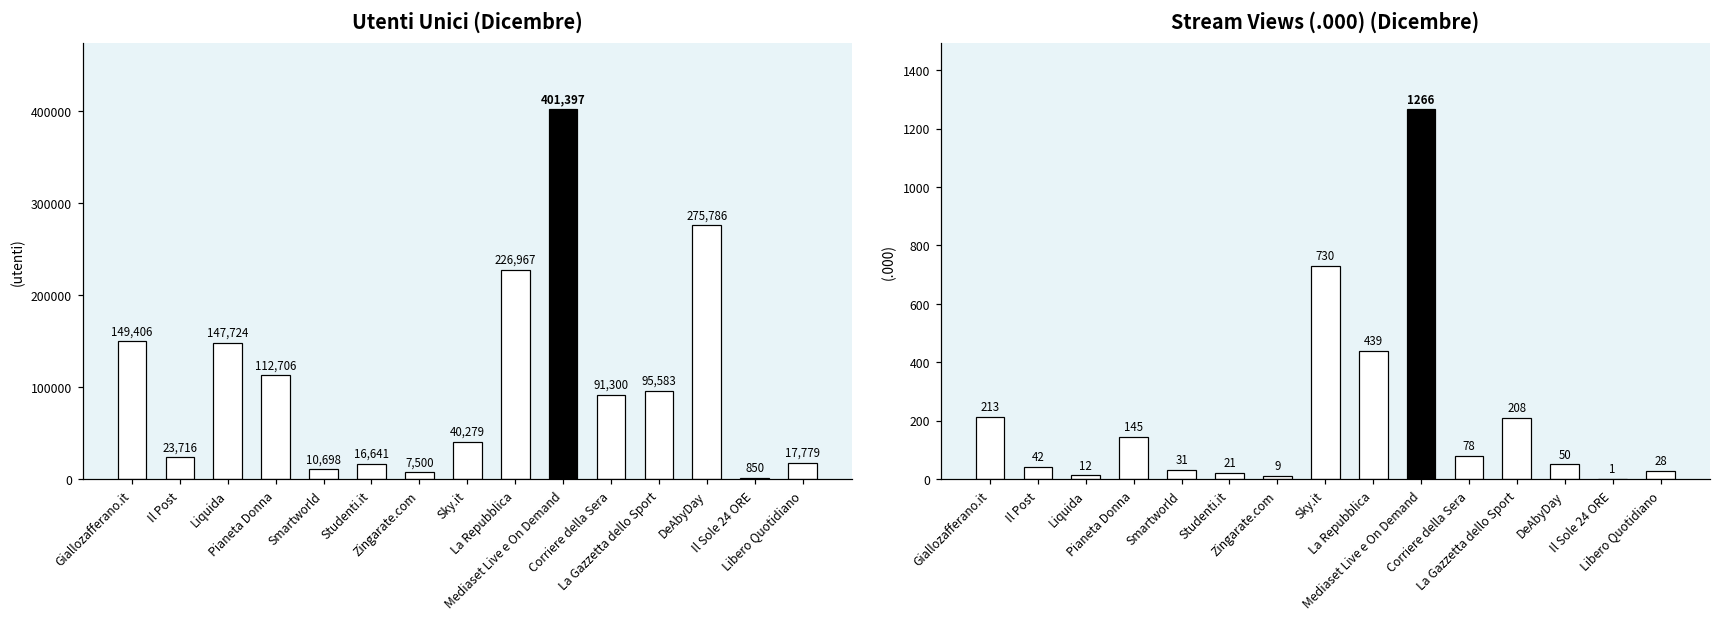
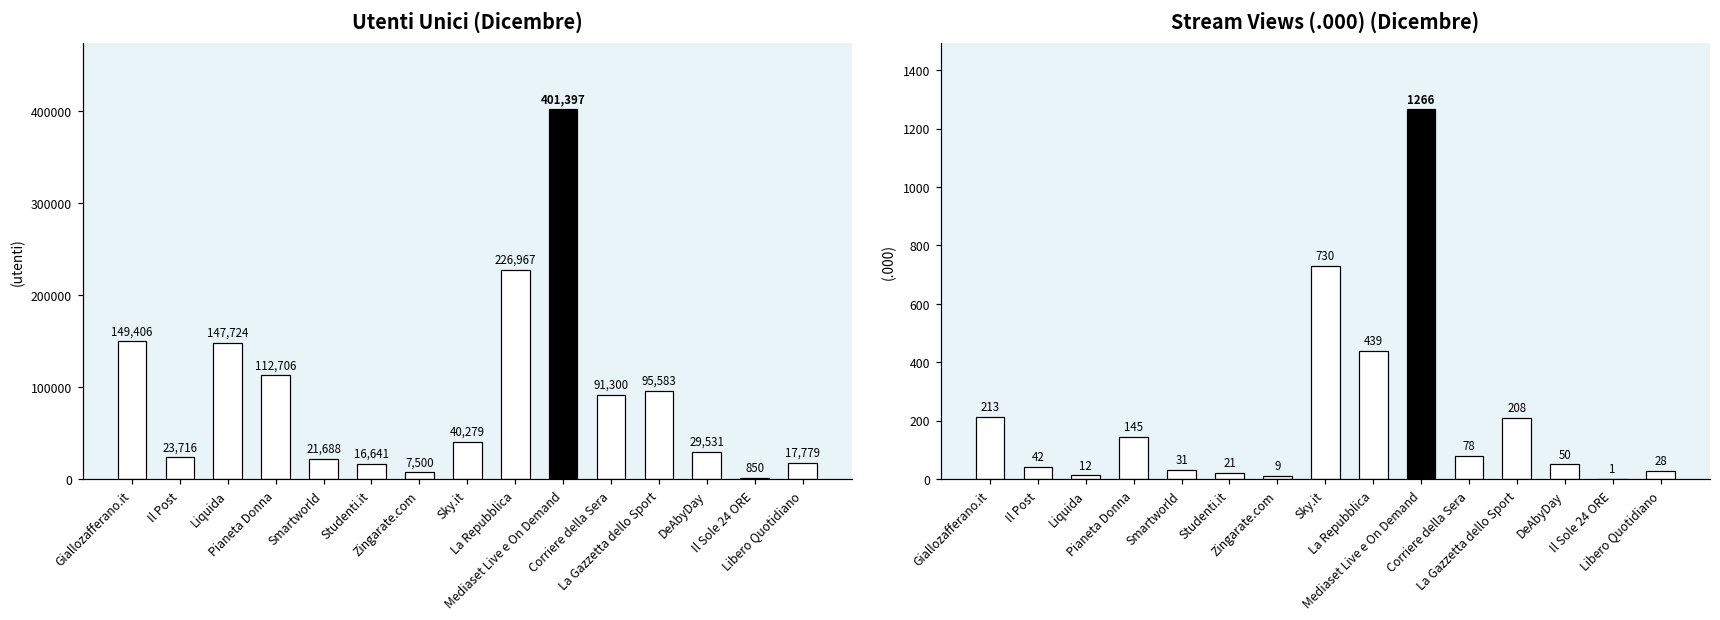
Utenti Unici (Dicembre), Smartworld: 10,698 -> 21,688
Utenti Unici (Dicembre), DeAbyDay: 275,786 -> 29,531
